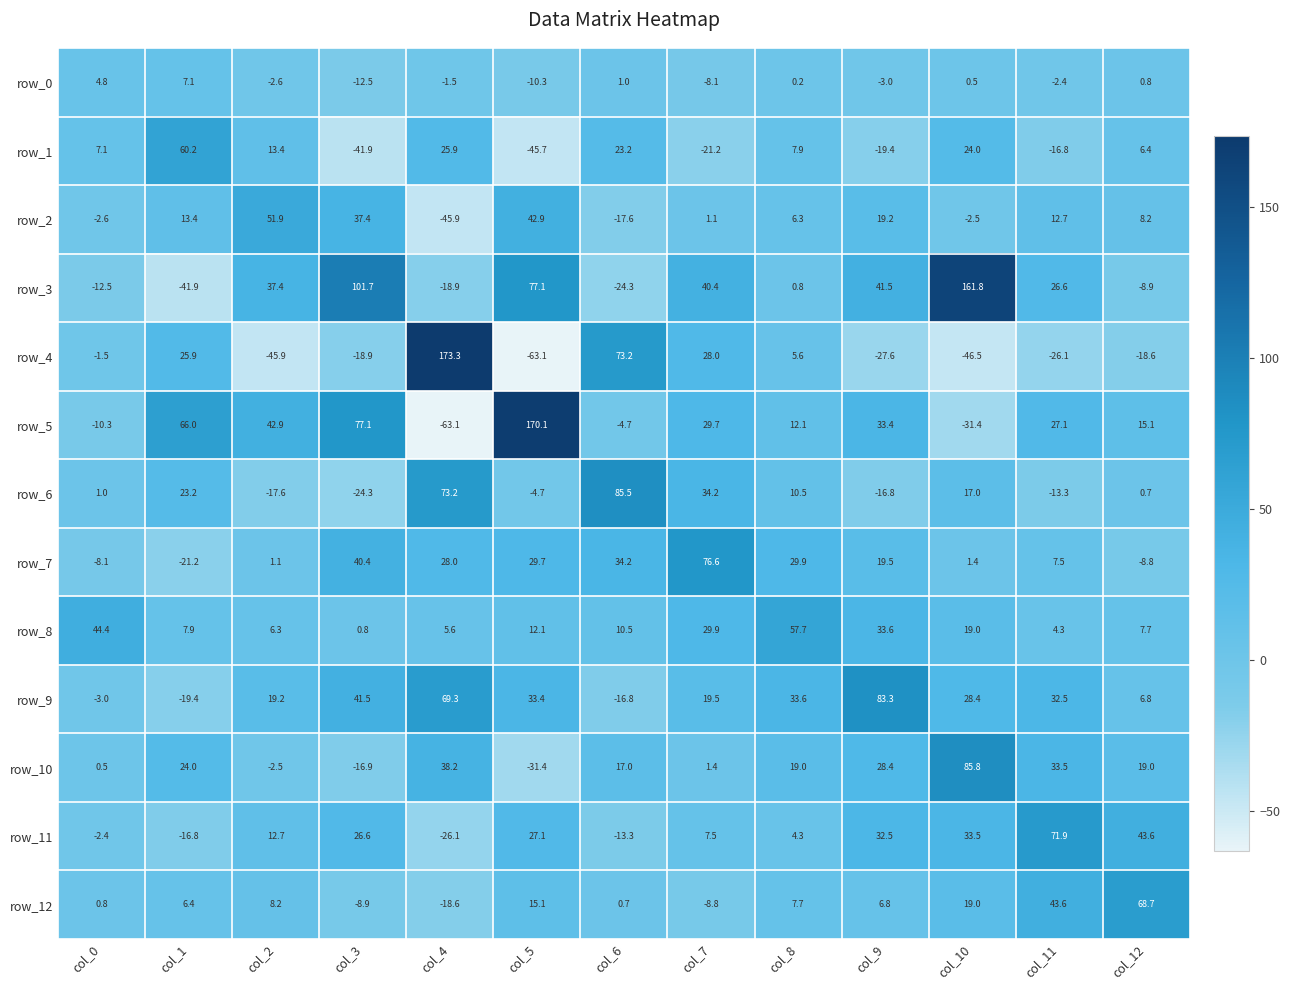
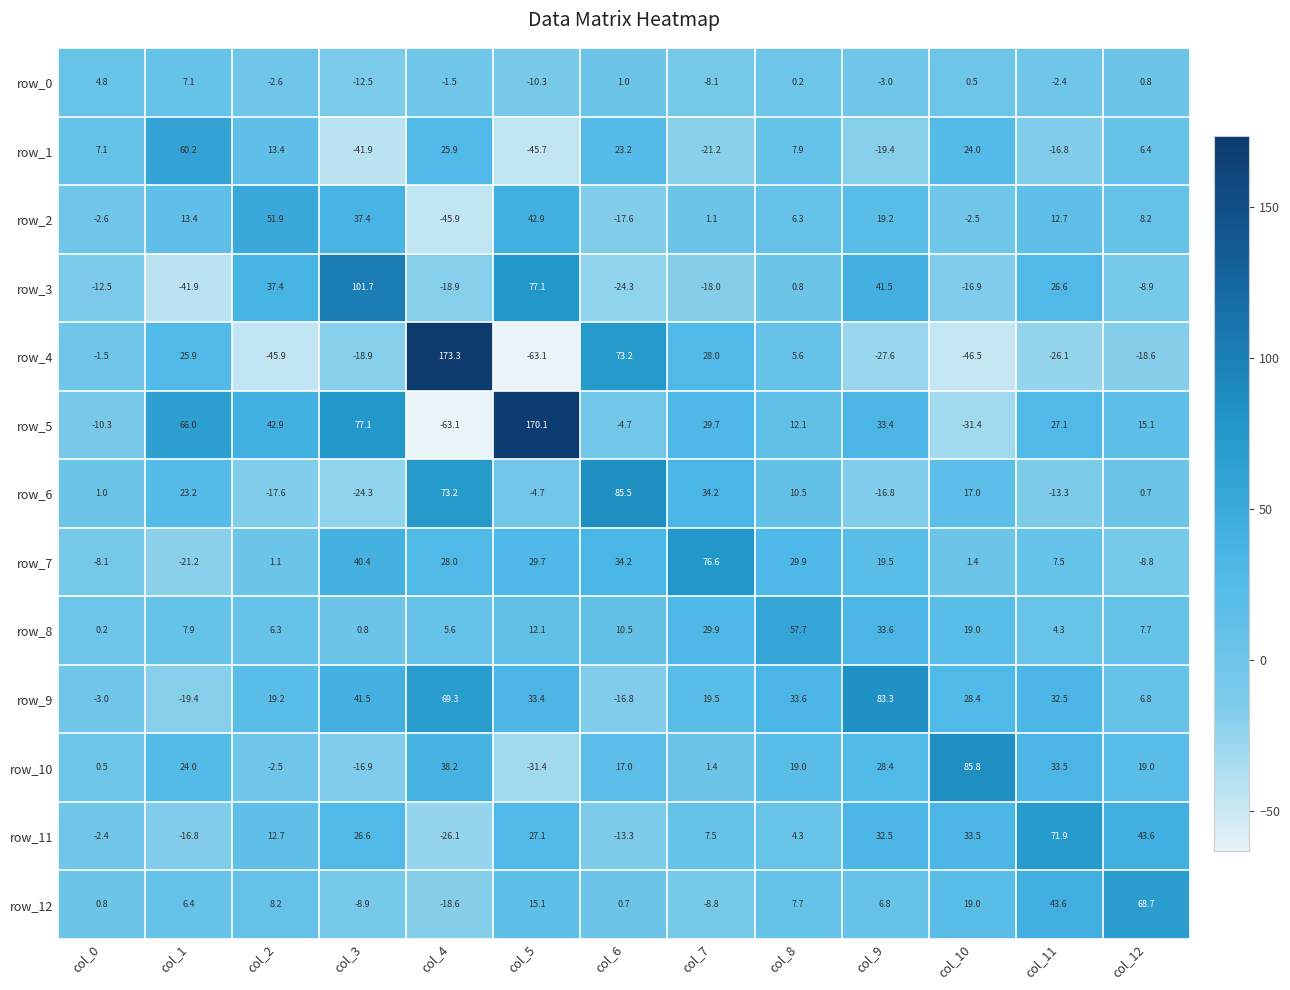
row_3, col_7: 40.4 -> -18.0
row_3, col_10: 161.8 -> -16.9
row_8, col_0: 44.4 -> 0.2
